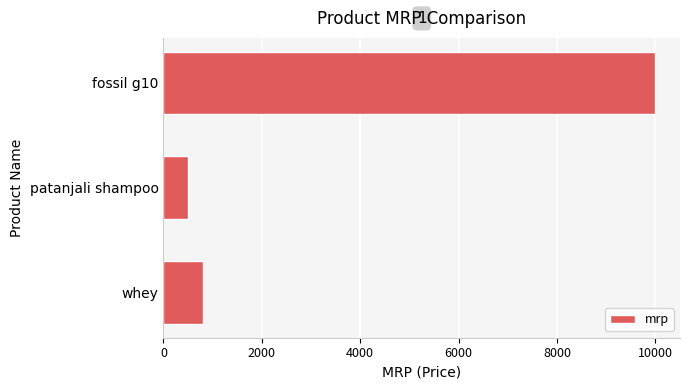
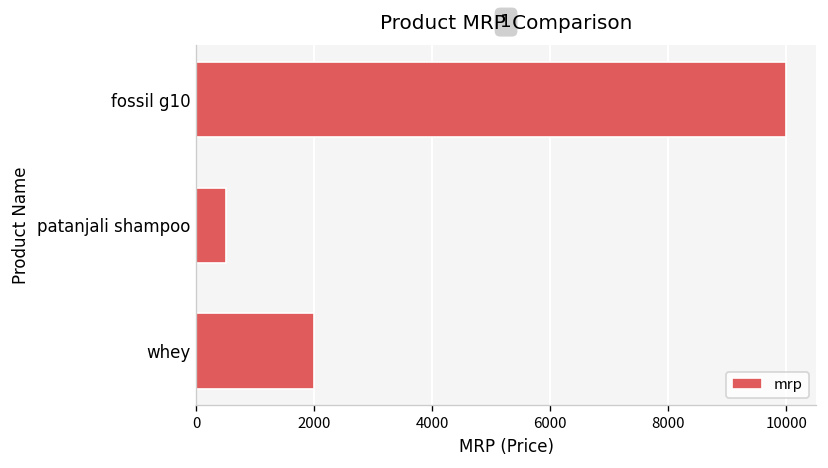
whey: 800 -> 2000
